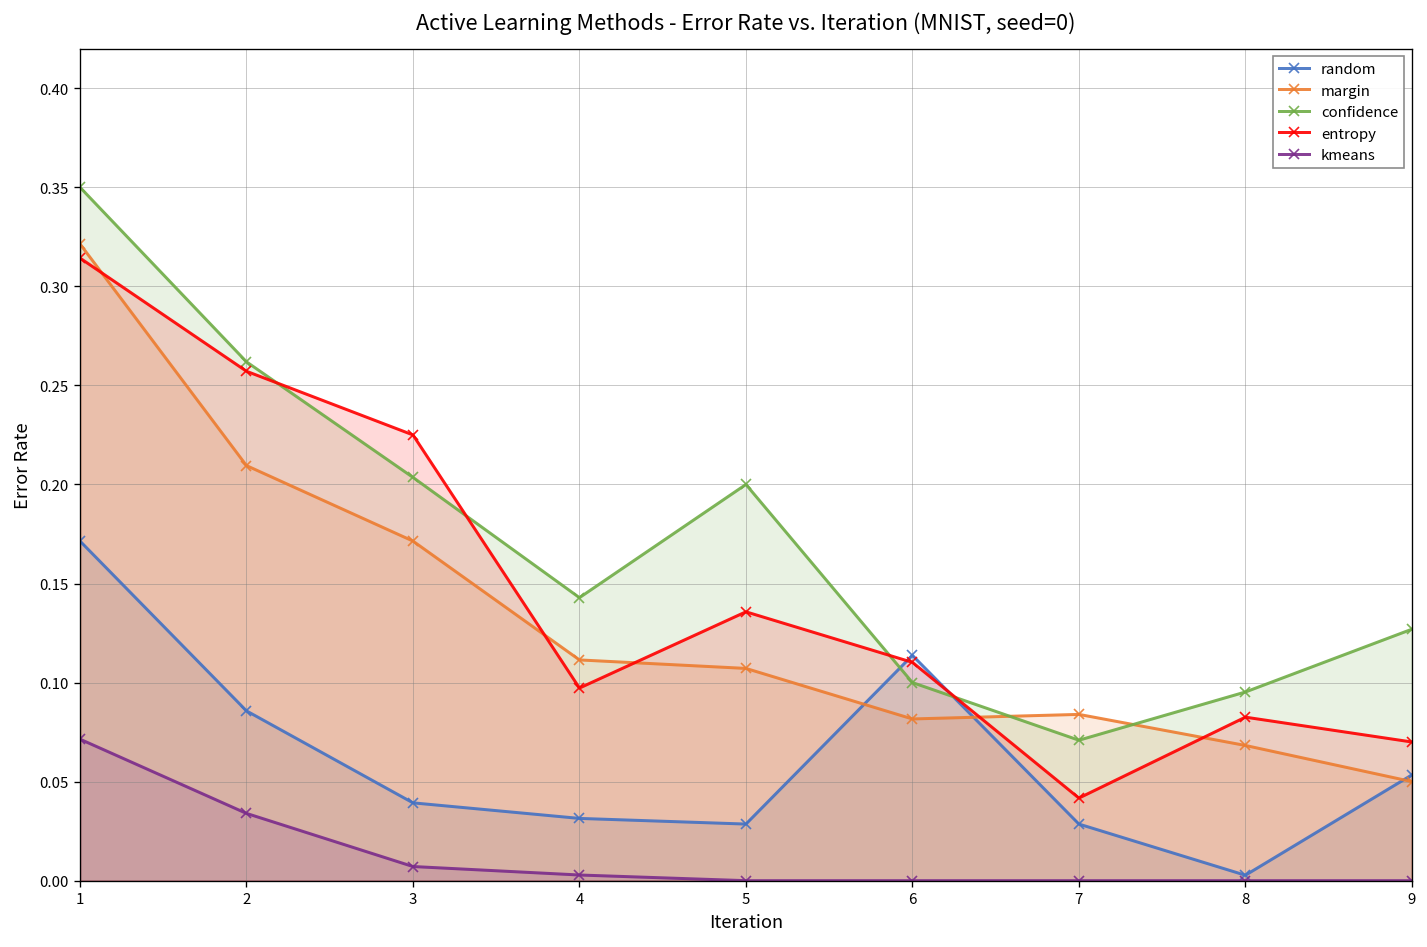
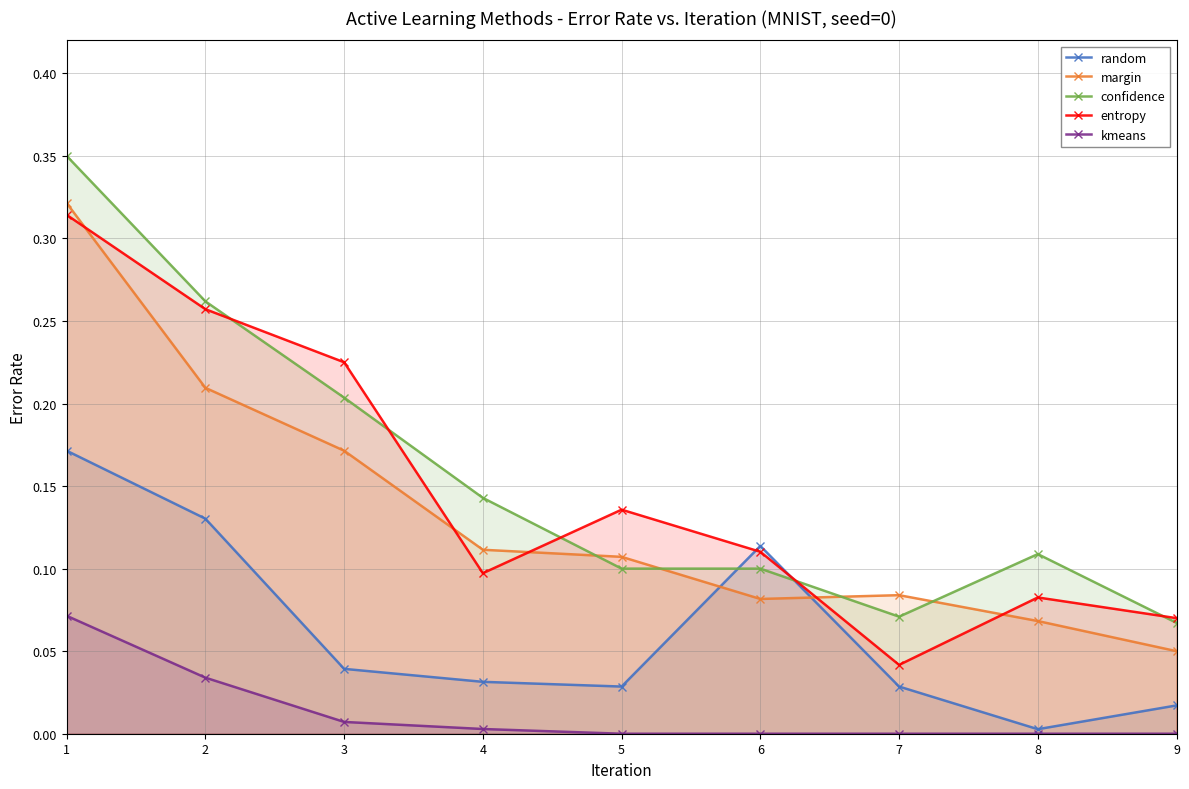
random, 2: 0.086 -> 0.130
confidence, 5: 0.2 -> 0.1
confidence, 8: 0.095 -> 0.109
random, 9: 0.053 -> 0.017
confidence, 9: 0.127 -> 0.067
